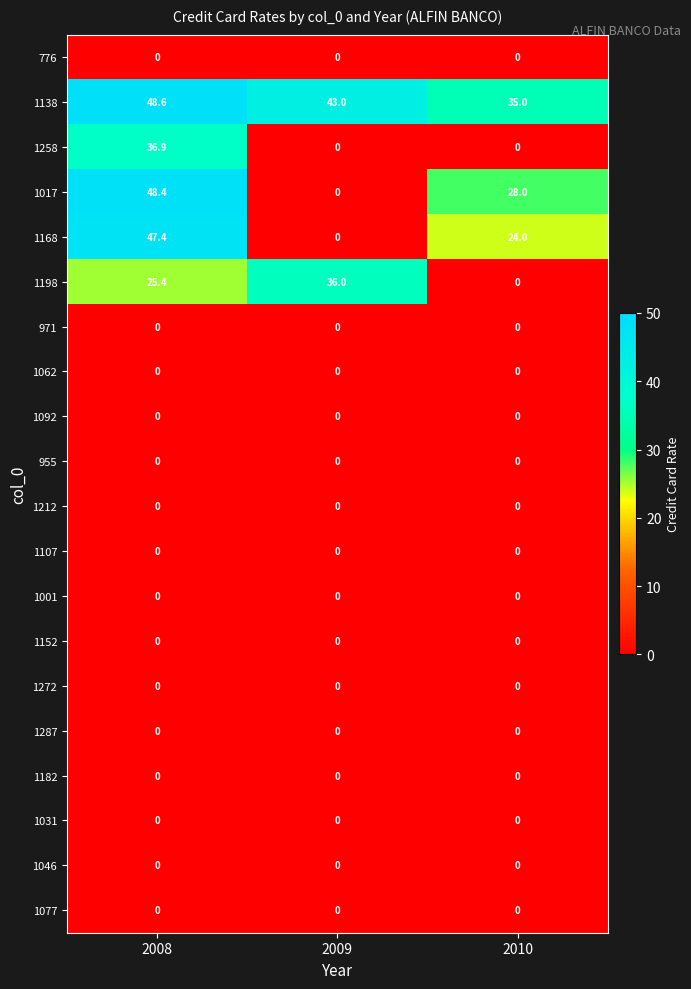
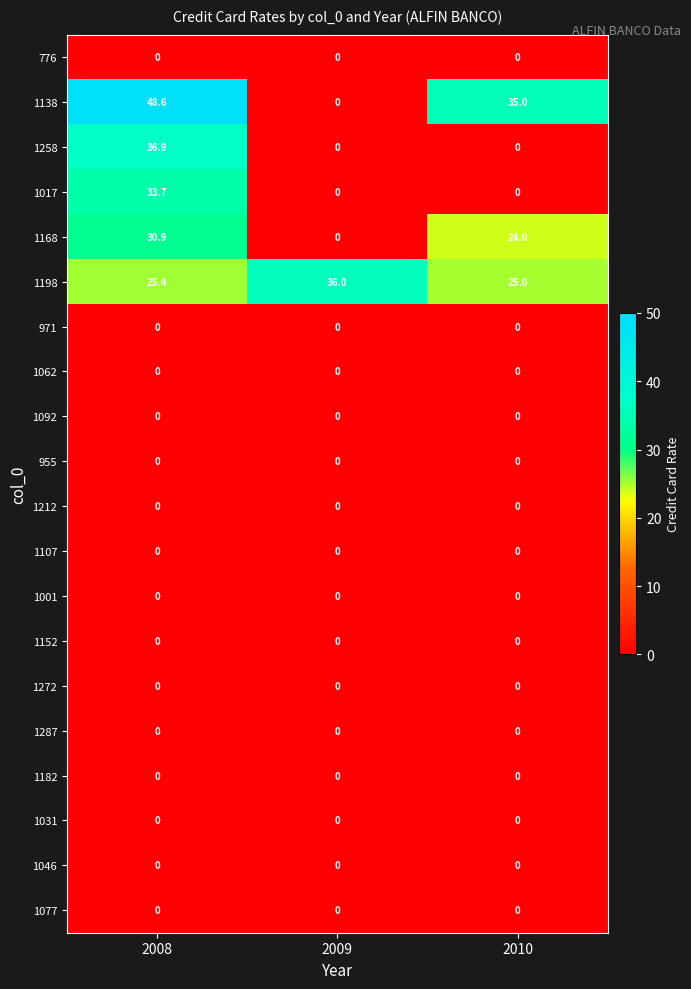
1138, 2009: 43.0 -> 0
1017, 2008: 48.4 -> 33.7
1017, 2010: 28.0 -> 0
1168, 2008: 47.4 -> 30.9
1198, 2010: 0 -> 25.0
